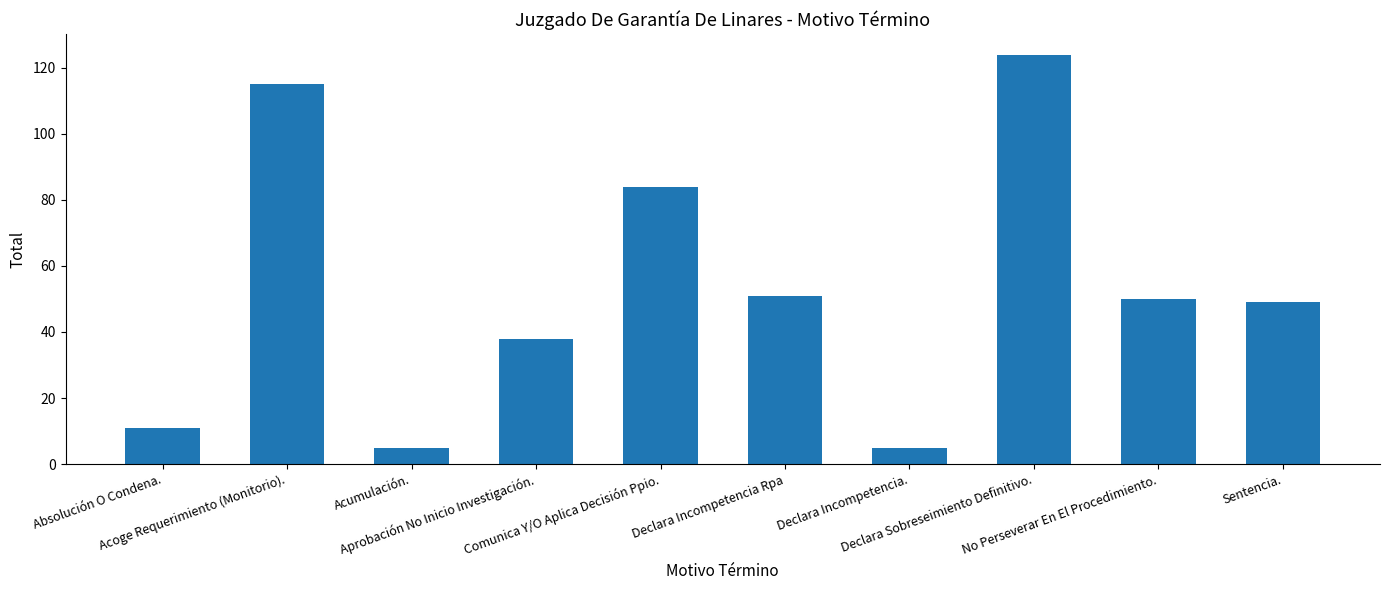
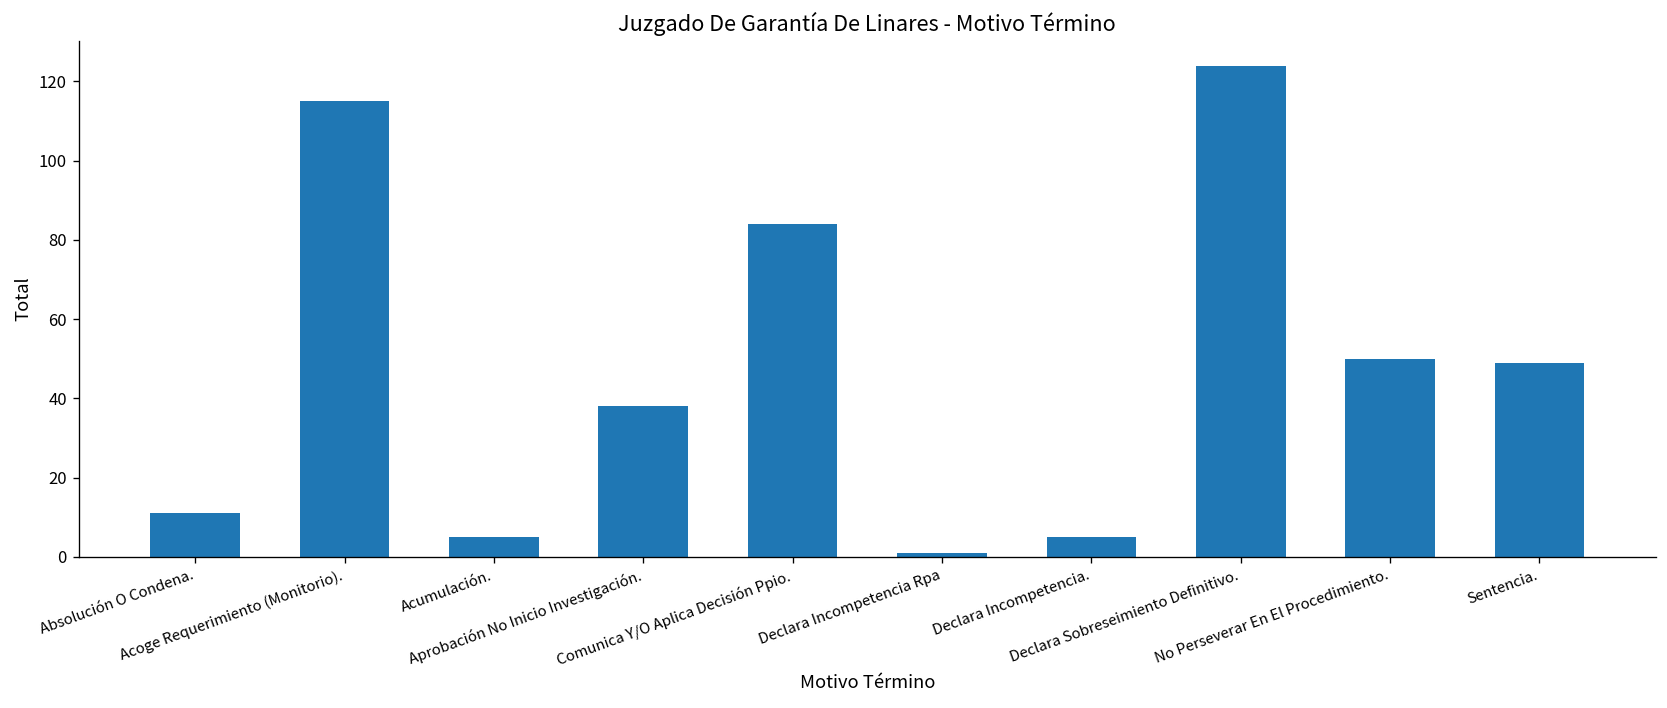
Declara Incompetencia Rpa: 51 -> 1
